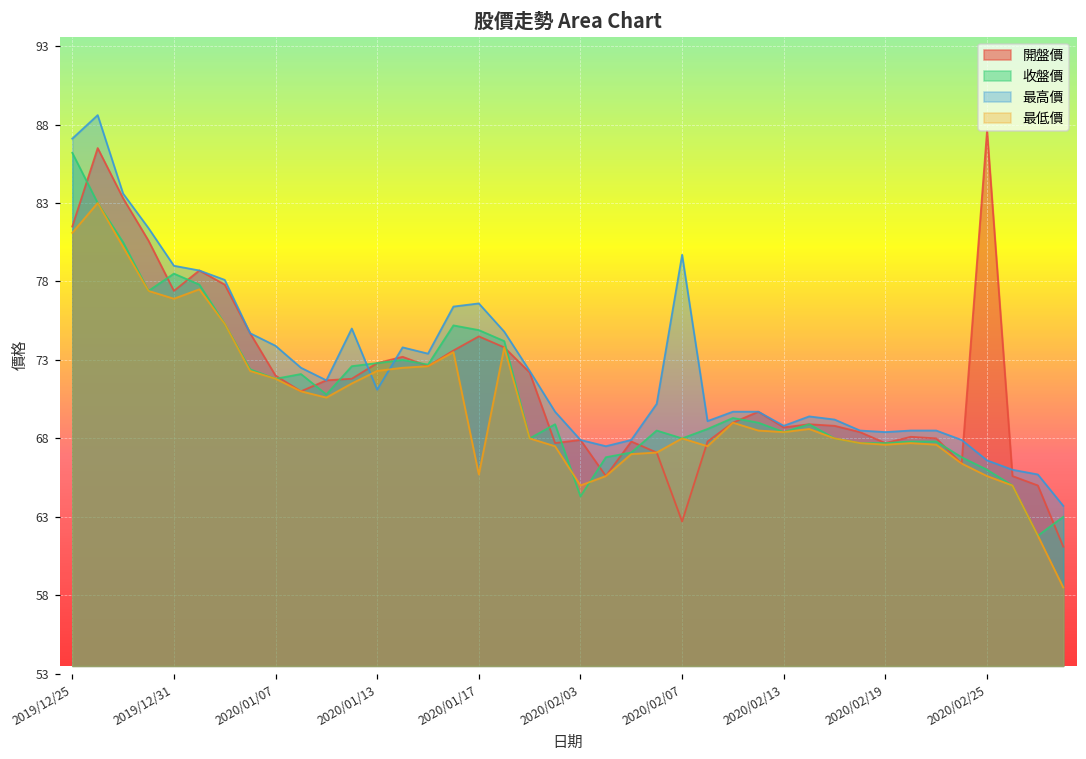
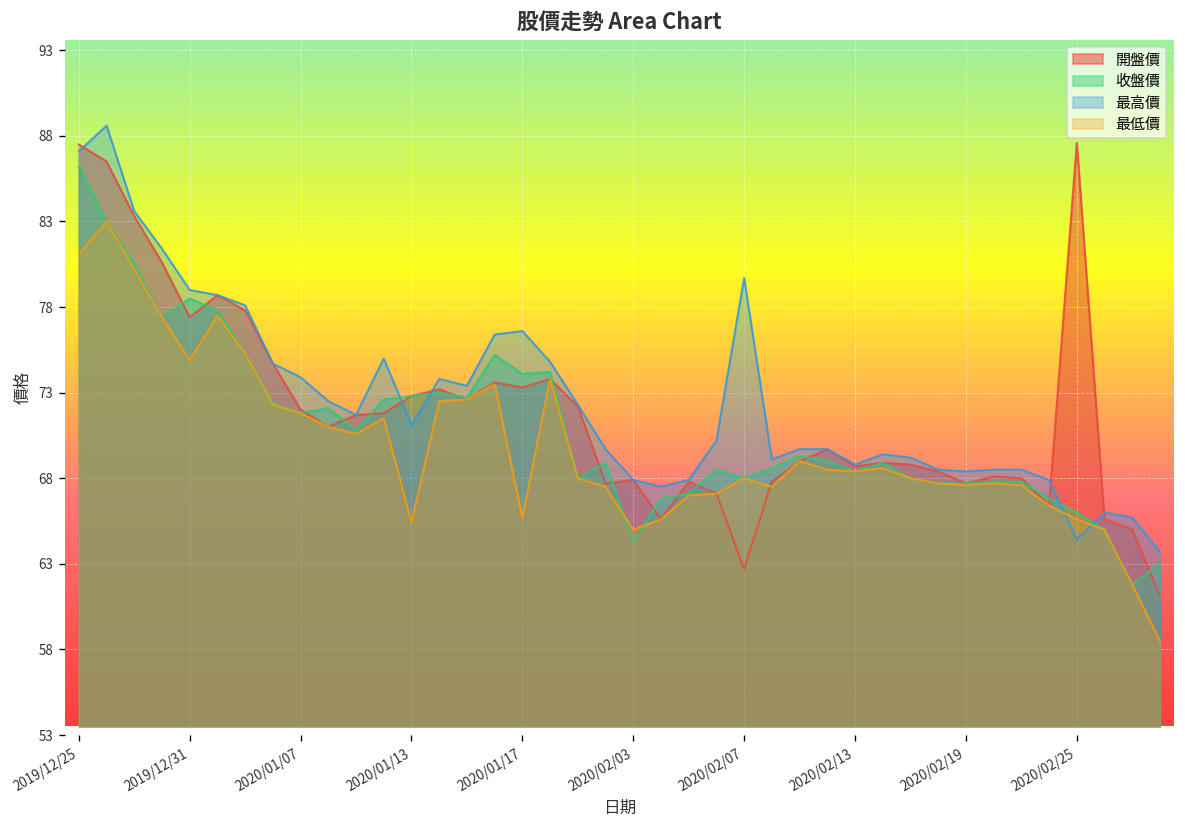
開盤價, 2019/12/25: 81.5 -> 87.5
最低價, 2019/12/31: 76.9 -> 74.9
最低價, 2020/01/13: 72.3 -> 65.4
開盤價, 2020/01/17: 74.5 -> 73.3
收盤價, 2020/01/17: 74.9 -> 74.1
最高價, 2020/02/25: 66.6 -> 64.4
